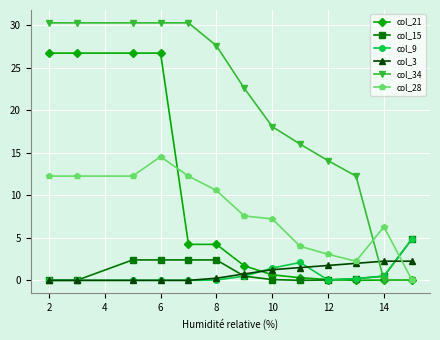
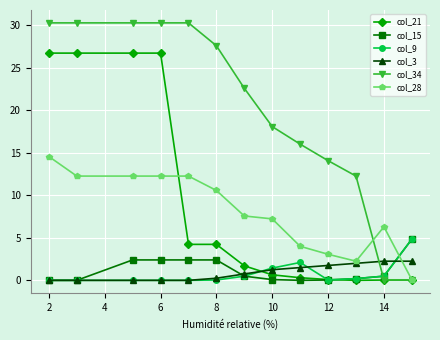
col_28, 2: 12 -> 15
col_28, 6: 15 -> 12
